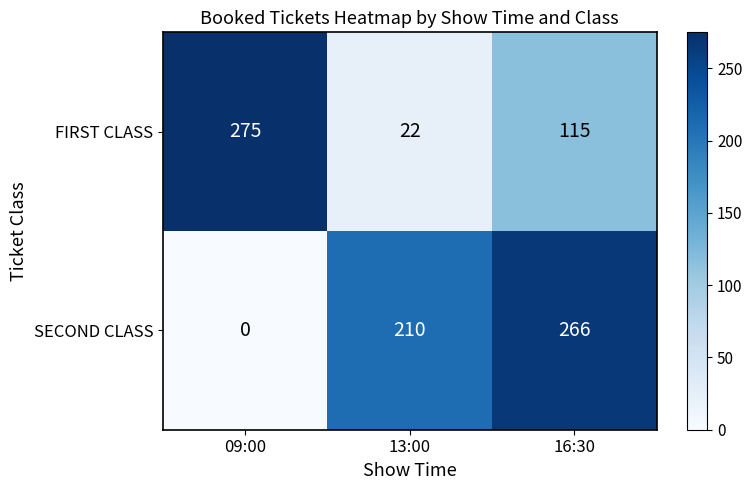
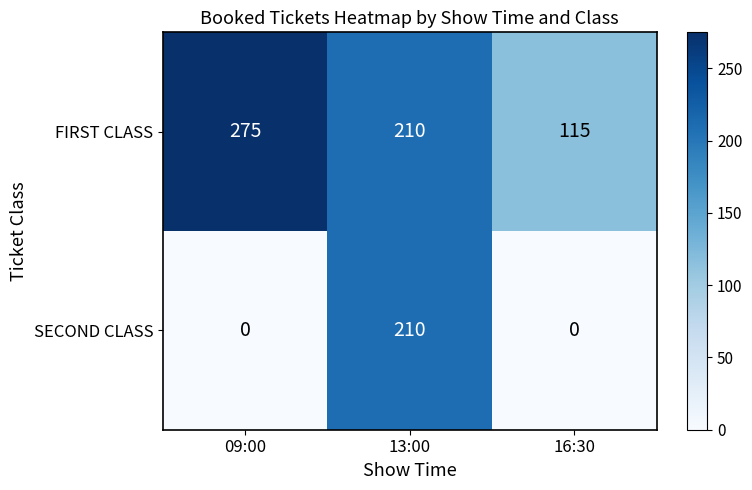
FIRST CLASS, 13:00: 22 -> 210
SECOND CLASS, 16:30: 266 -> 0
